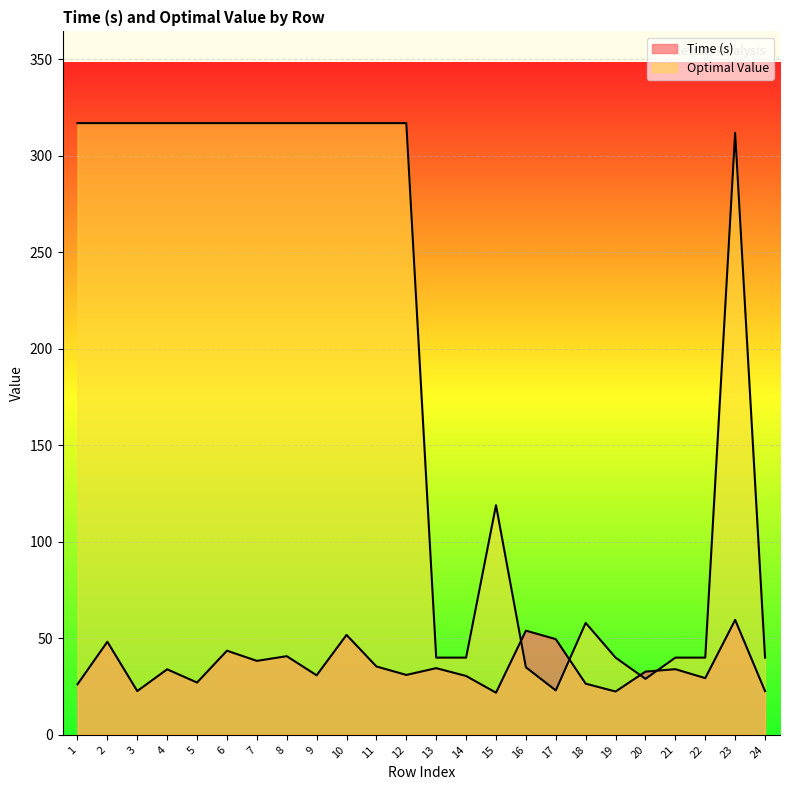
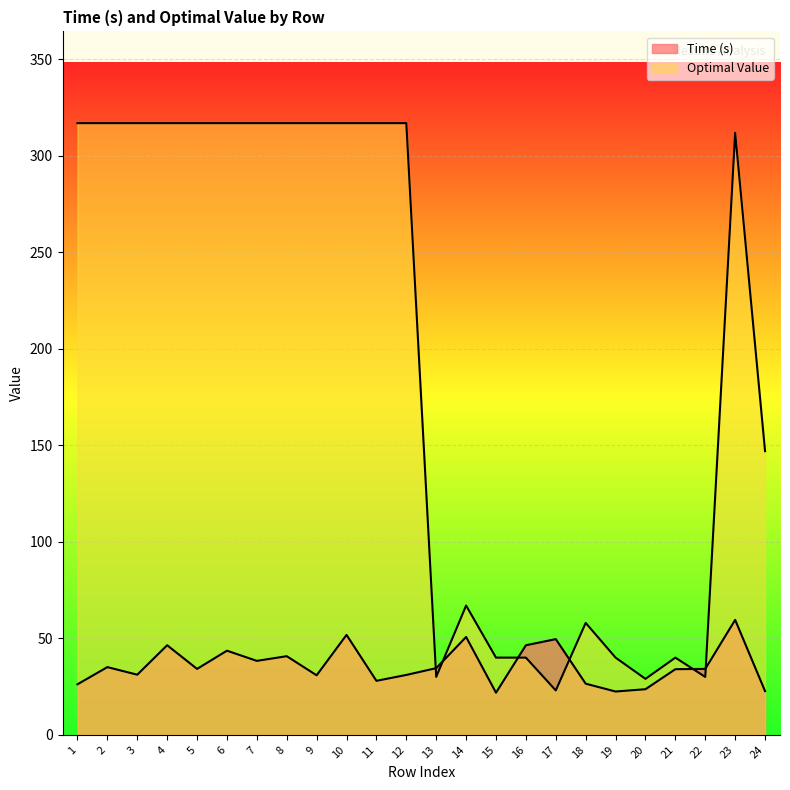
Time (s), 2: 48 -> 35
Time (s), 3: 23 -> 31
Time (s), 4: 34 -> 46
Time (s), 5: 27 -> 34
Time (s), 11: 35 -> 28
Optimal Value, 13: 40 -> 30
Time (s), 14: 30 -> 51
Optimal Value, 14: 40 -> 67
Optimal Value, 15: 119 -> 40
Time (s), 16: 54 -> 46
Optimal Value, 16: 35 -> 40
Time (s), 20: 33 -> 24
Time (s), 22: 29 -> 34
Optimal Value, 22: 40 -> 30
Optimal Value, 24: 40 -> 147
